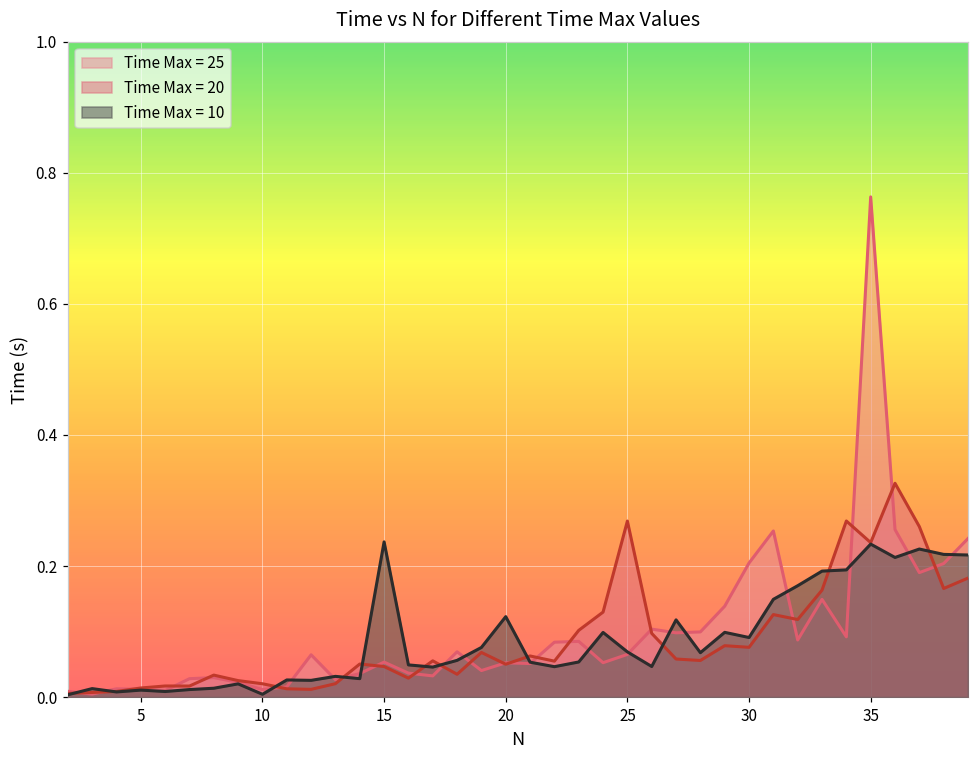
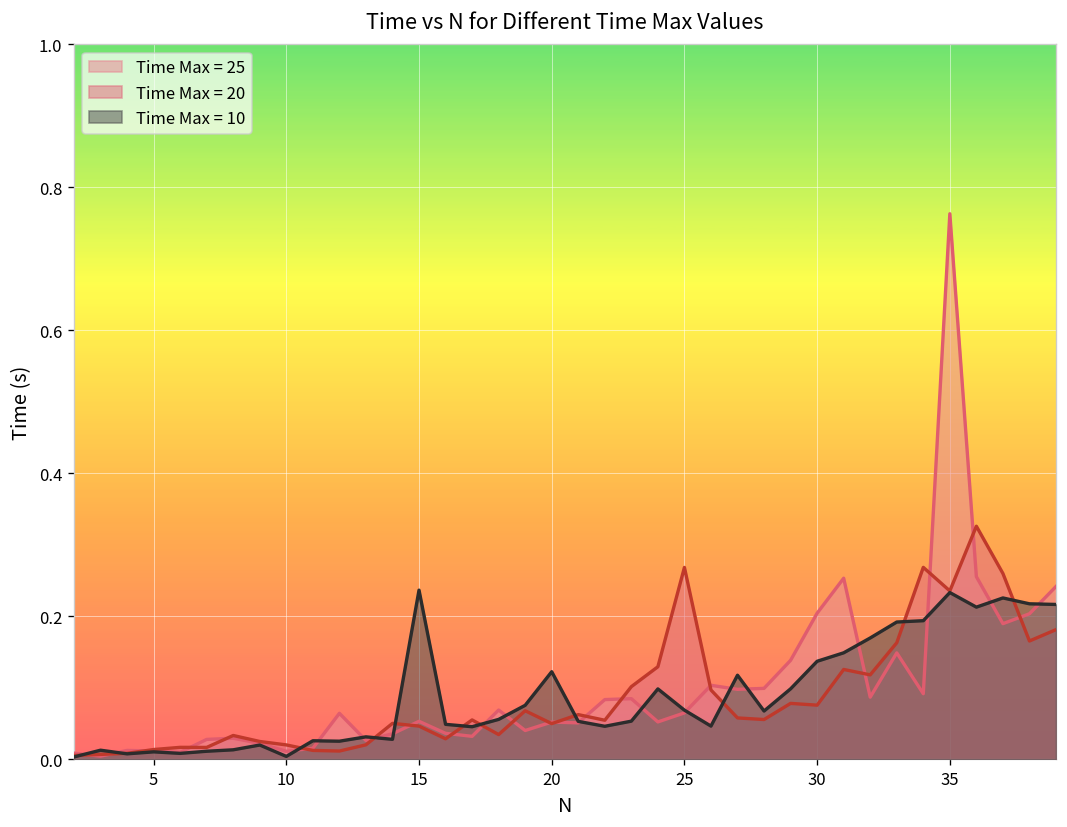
Time Max = 10, 30: 0.09 -> 0.14
